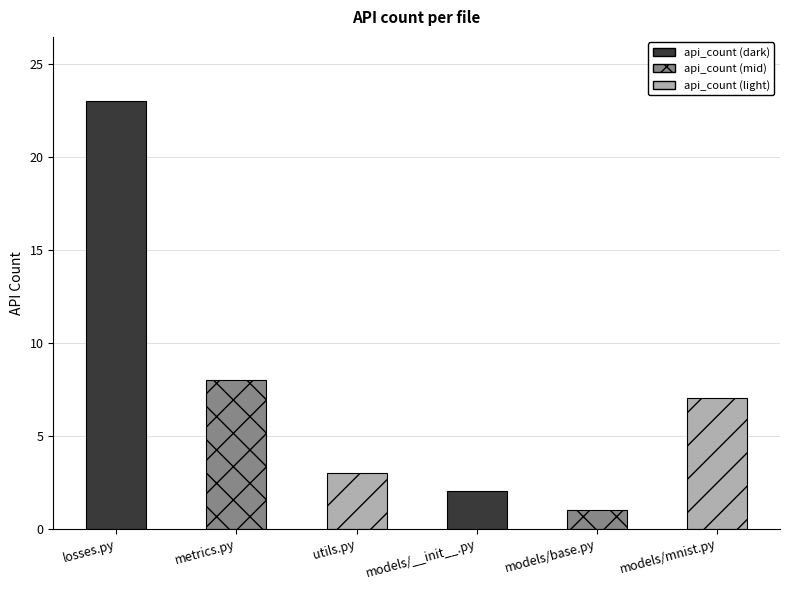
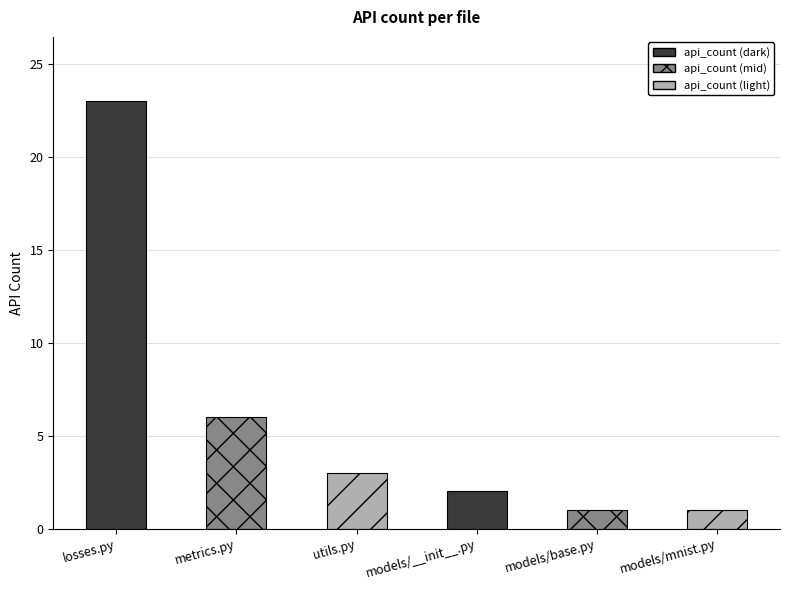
metrics.py: 8 -> 6
models/mnist.py: 7 -> 1
